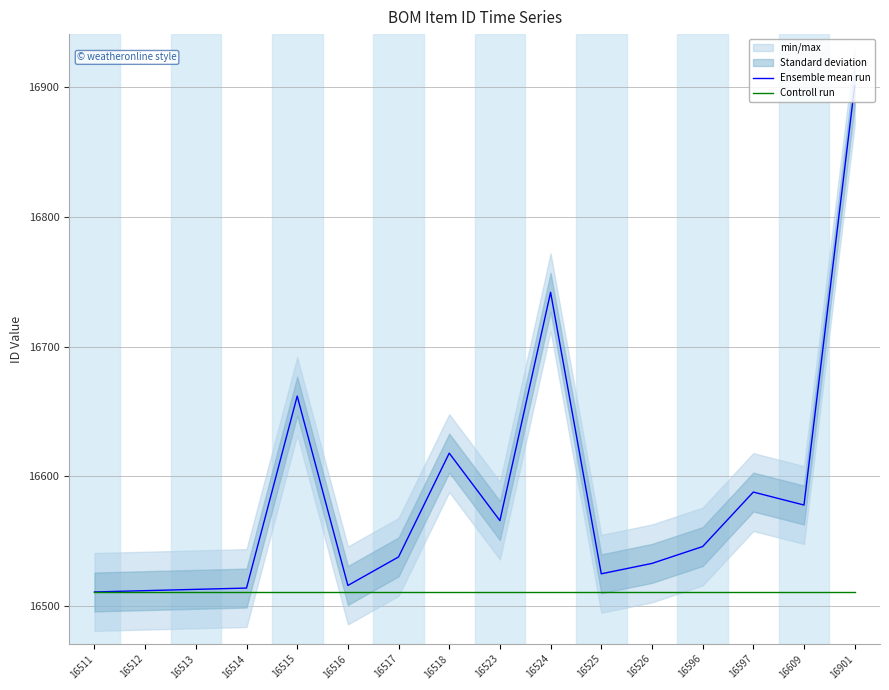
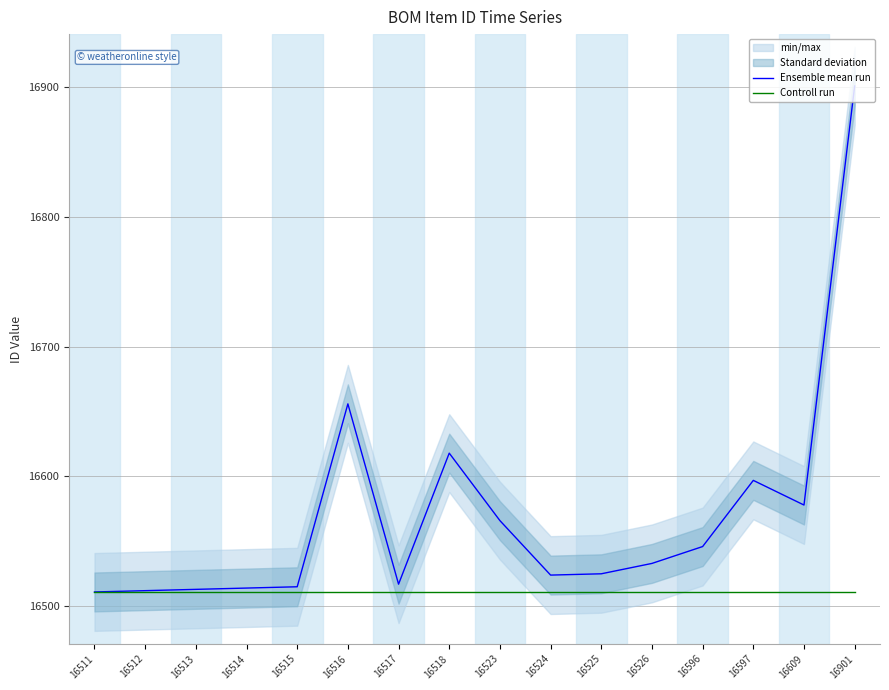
Ensemble mean run, 16515: 16662 -> 16515
Ensemble mean run, 16516: 16516 -> 16656
Ensemble mean run, 16517: 16538 -> 16517
Ensemble mean run, 16524: 16742 -> 16524
Ensemble mean run, 16597: 16588 -> 16597
